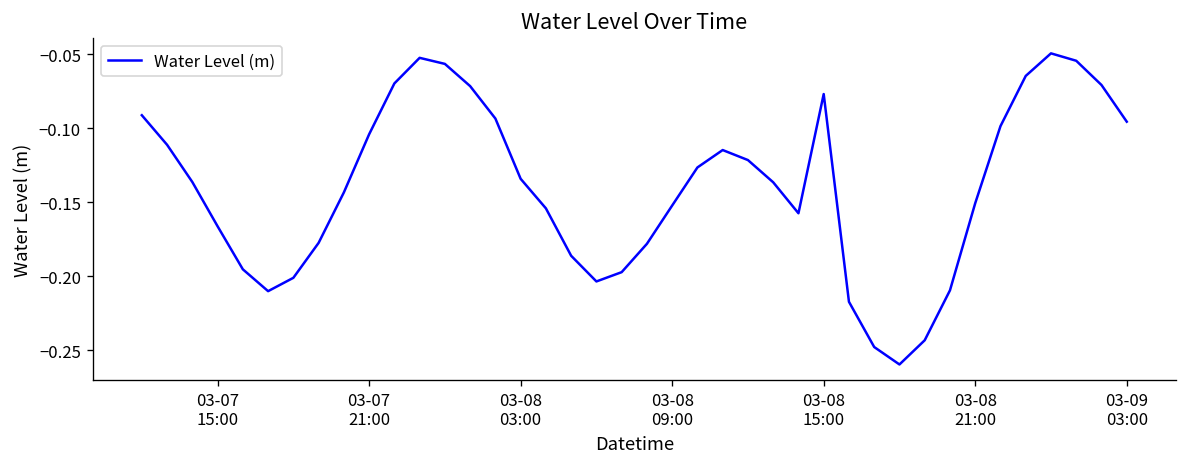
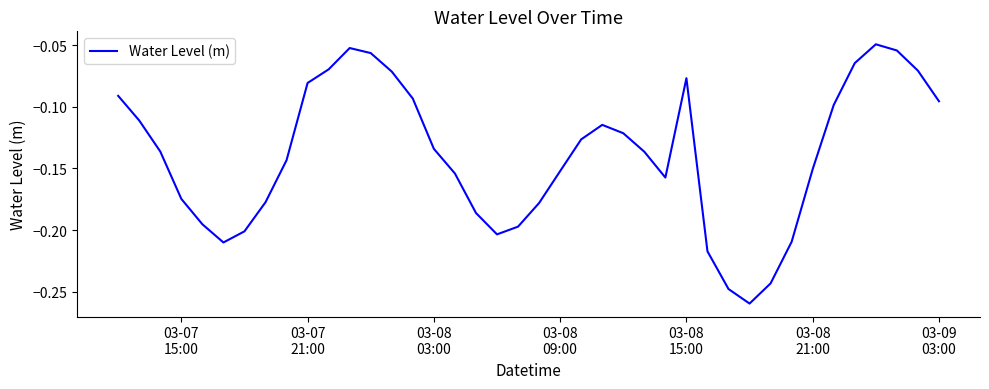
03-07 15:00: -0.166 -> -0.175
03-07 21:00: -0.104 -> -0.081
